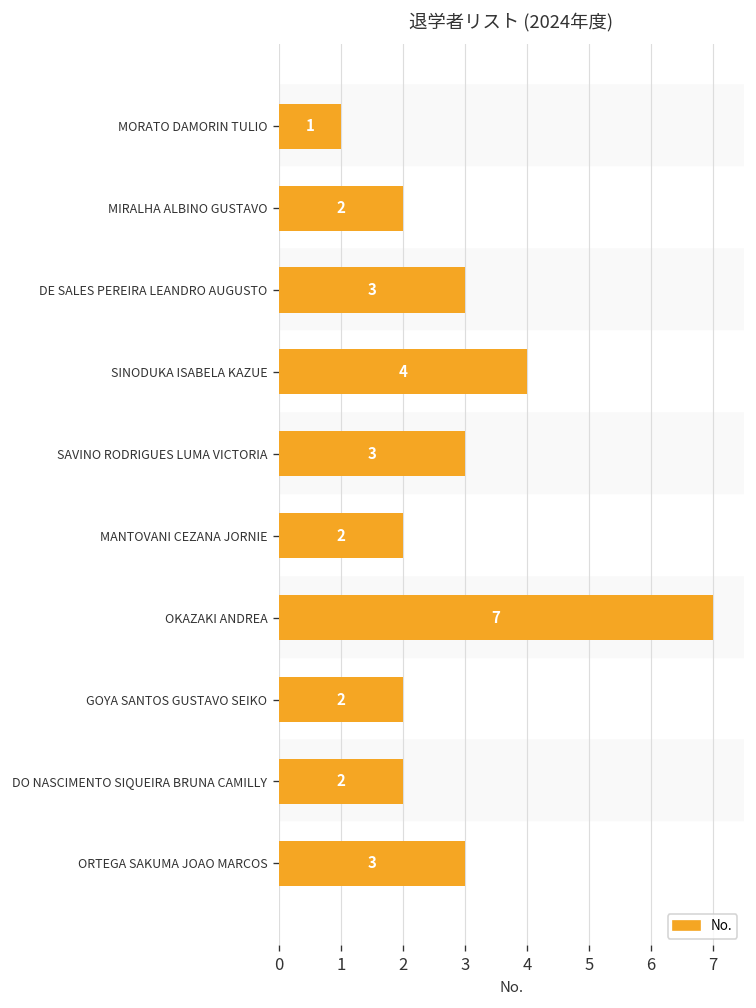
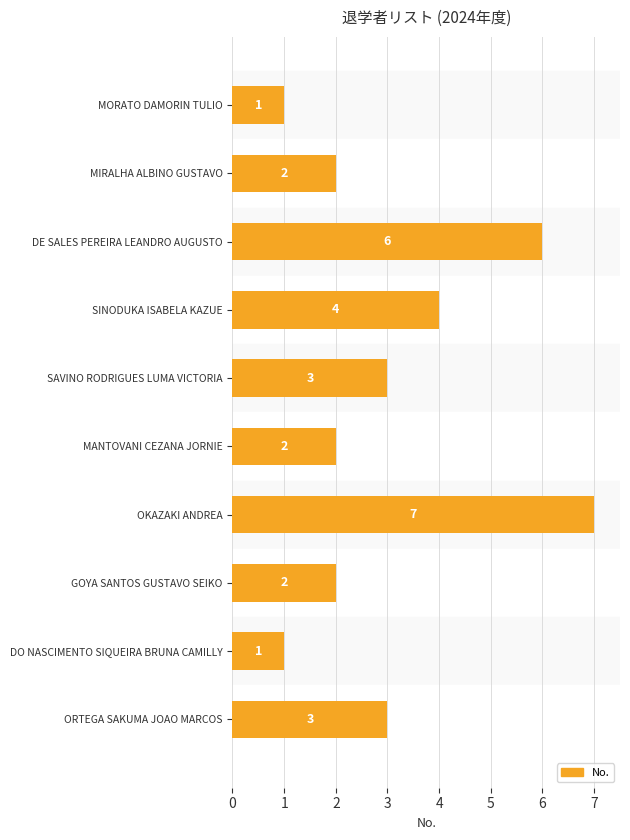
DE SALES PEREIRA LEANDRO AUGUSTO: 3 -> 6
DO NASCIMENTO SIQUEIRA BRUNA CAMILLY: 2 -> 1
